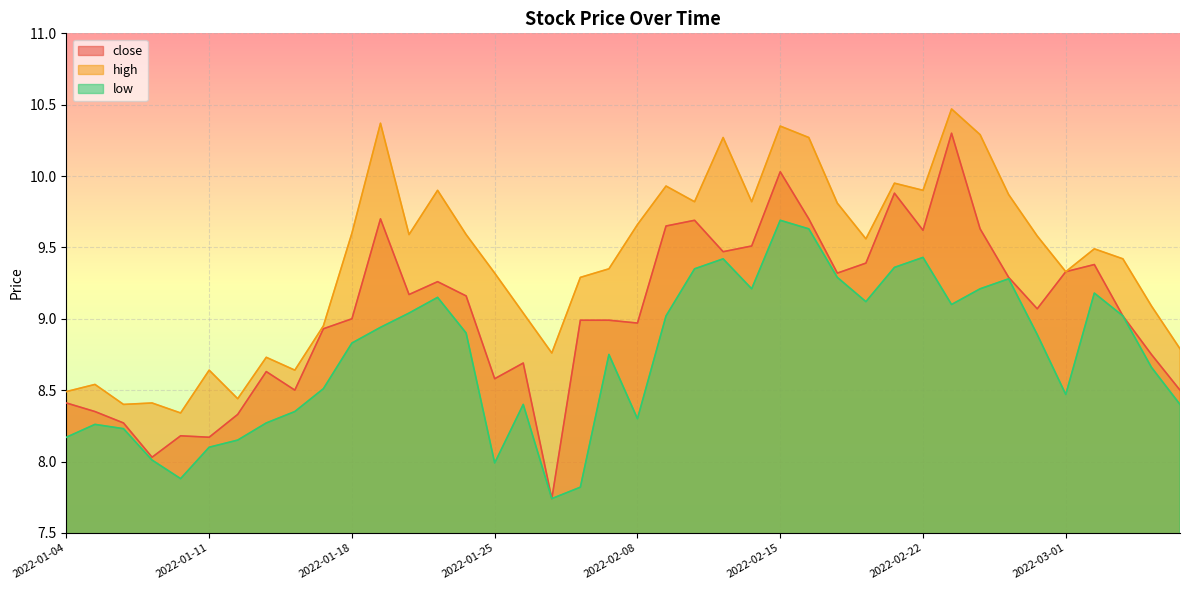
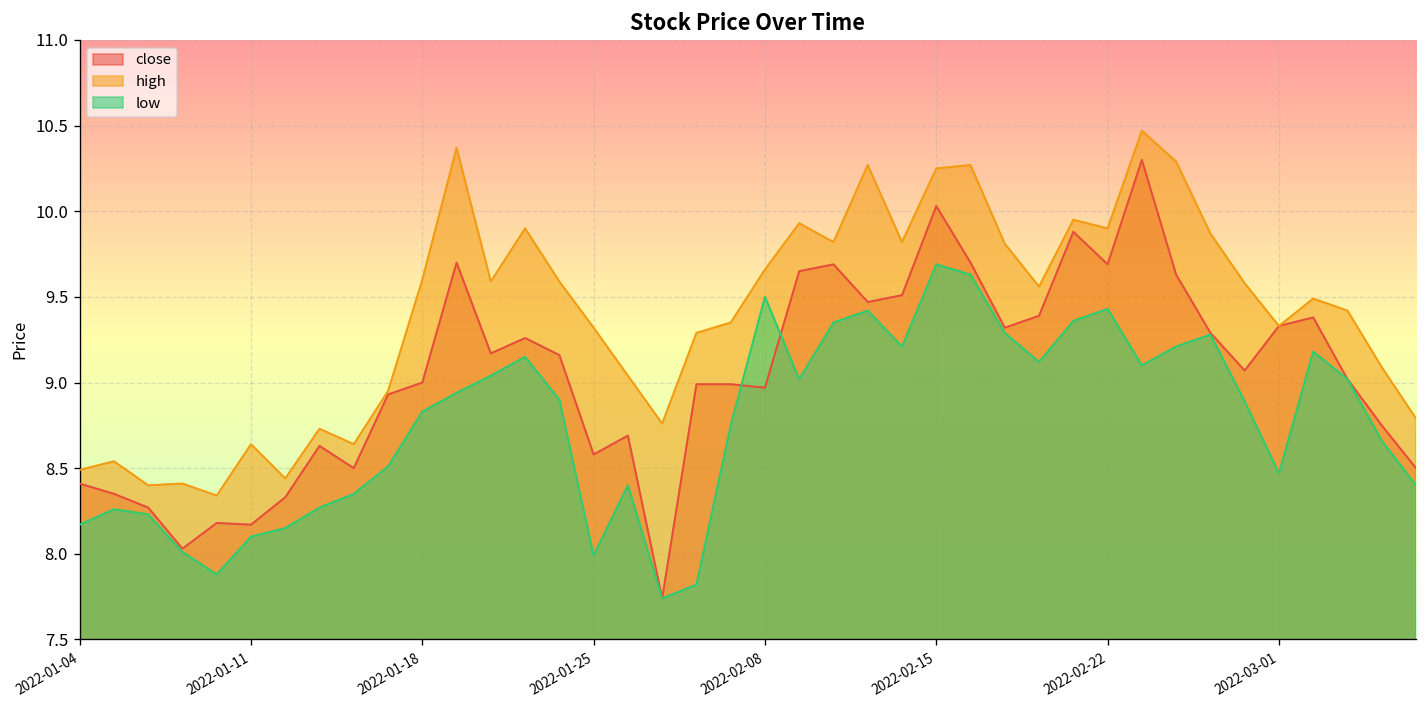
low, 2022-02-08: 8.3 -> 9.5
high, 2022-02-15: 10.35 -> 10.25
close, 2022-02-22: 9.62 -> 9.69
